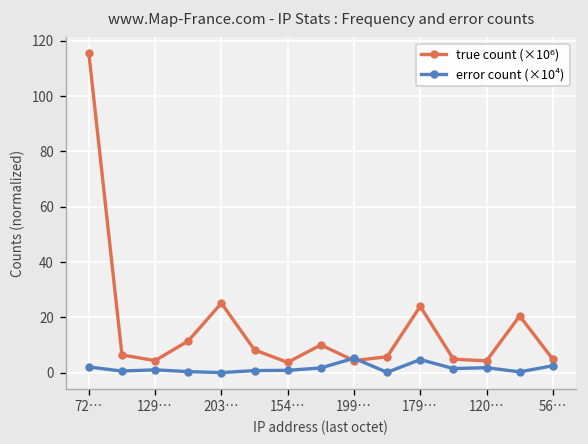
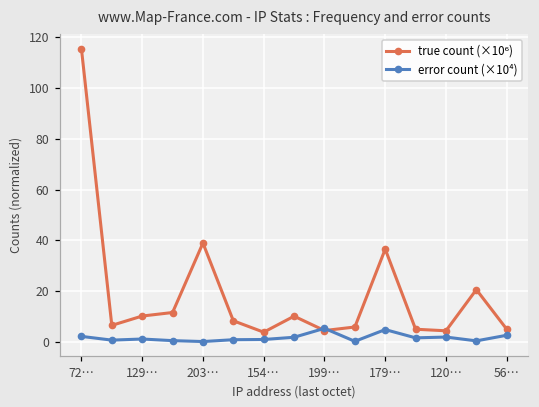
true count (×10⁶), 129…: 4 -> 10
true count (×10⁶), 203…: 25 -> 39
true count (×10⁶), 179…: 24 -> 37
